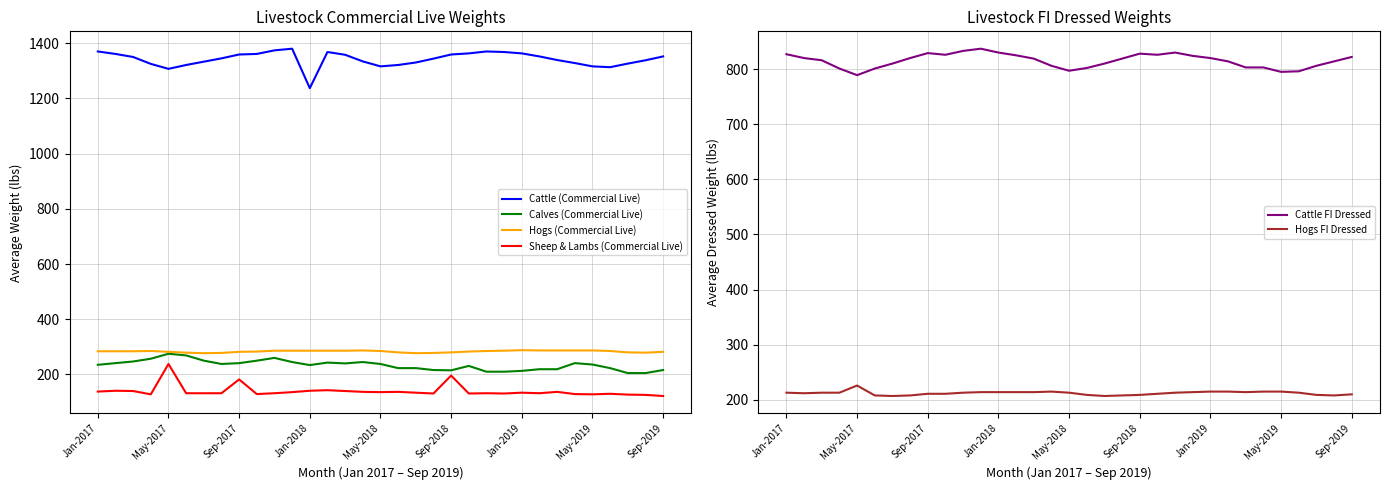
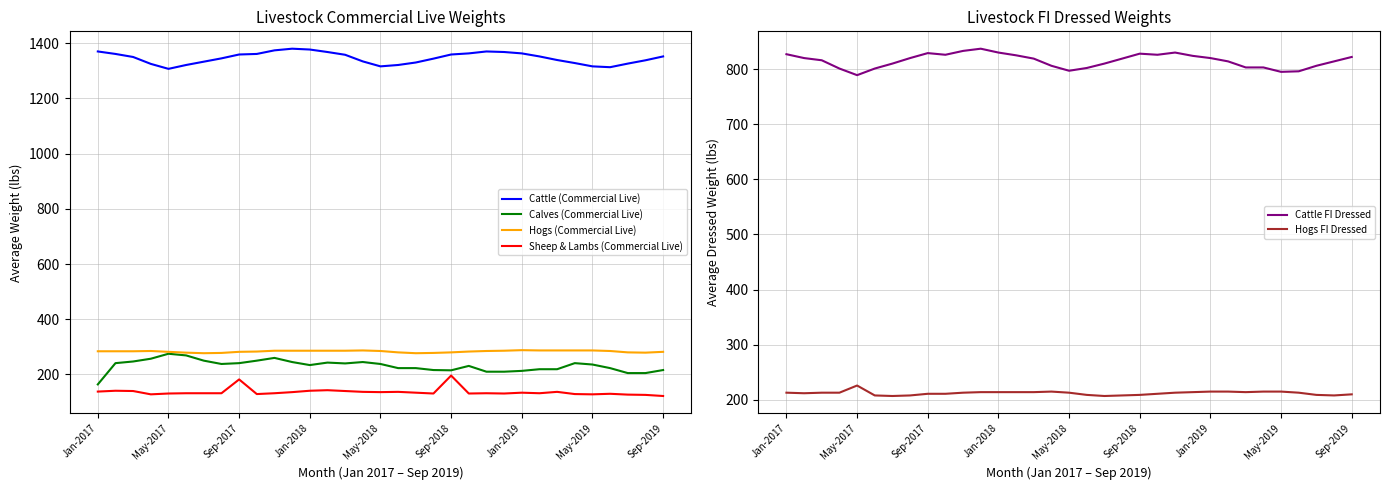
Livestock Commercial Live Weights, Calves (Commercial Live), Jan-2017: 240 -> 160
Livestock Commercial Live Weights, Sheep & Lambs (Commercial Live), May-2017: 240 -> 130
Livestock Commercial Live Weights, Cattle (Commercial Live), Jan-2018: 1240 -> 1380
